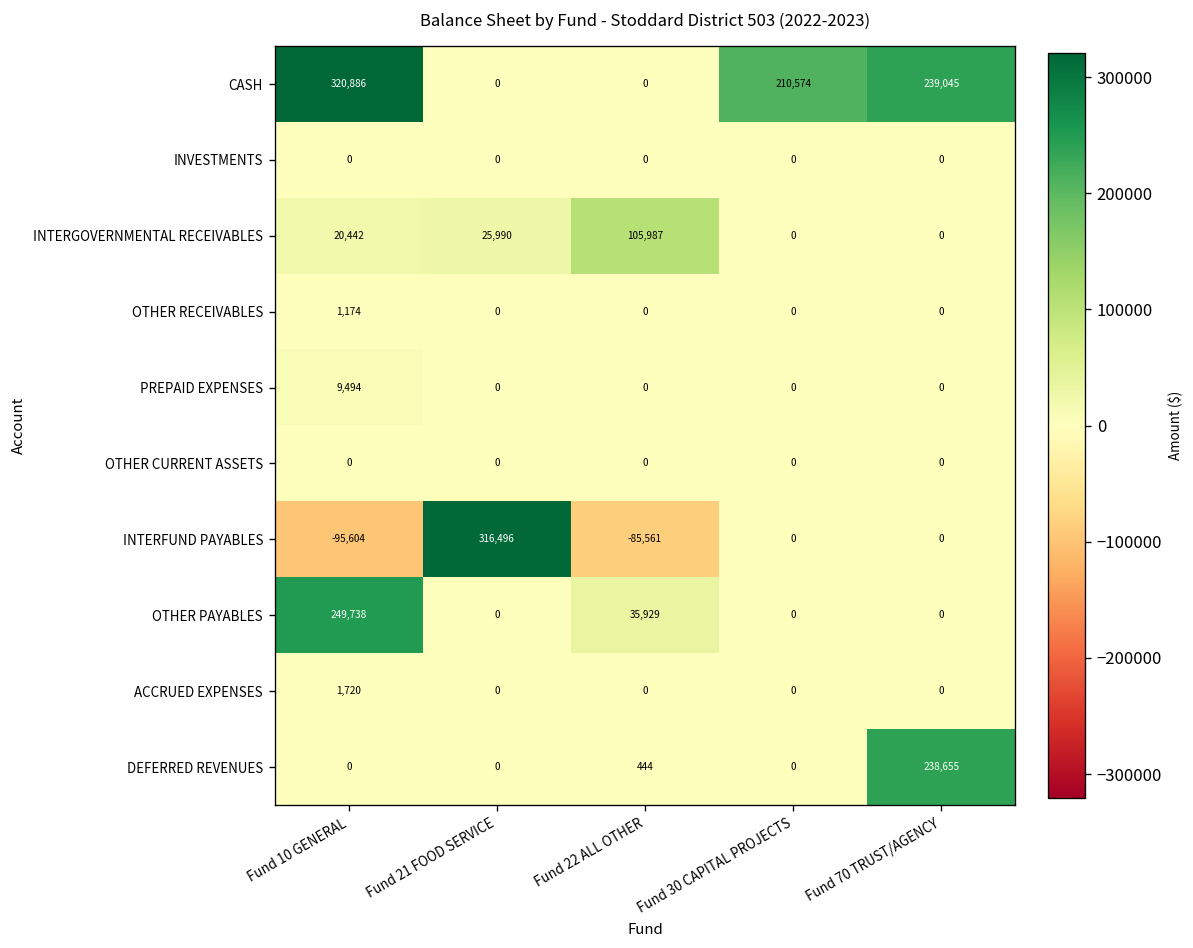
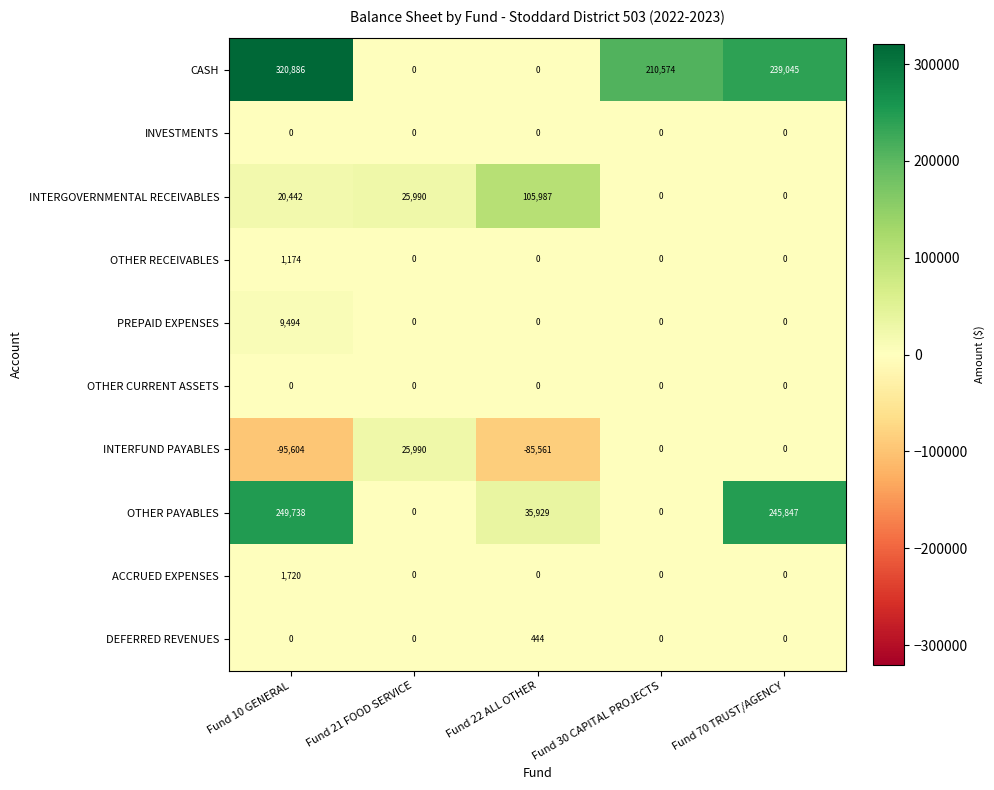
INTERFUND PAYABLES, Fund 21 FOOD SERVICE: 316,496 -> 25,990
OTHER PAYABLES, Fund 70 TRUST/AGENCY: 0 -> 245,847
DEFERRED REVENUES, Fund 70 TRUST/AGENCY: 238,655 -> 0
